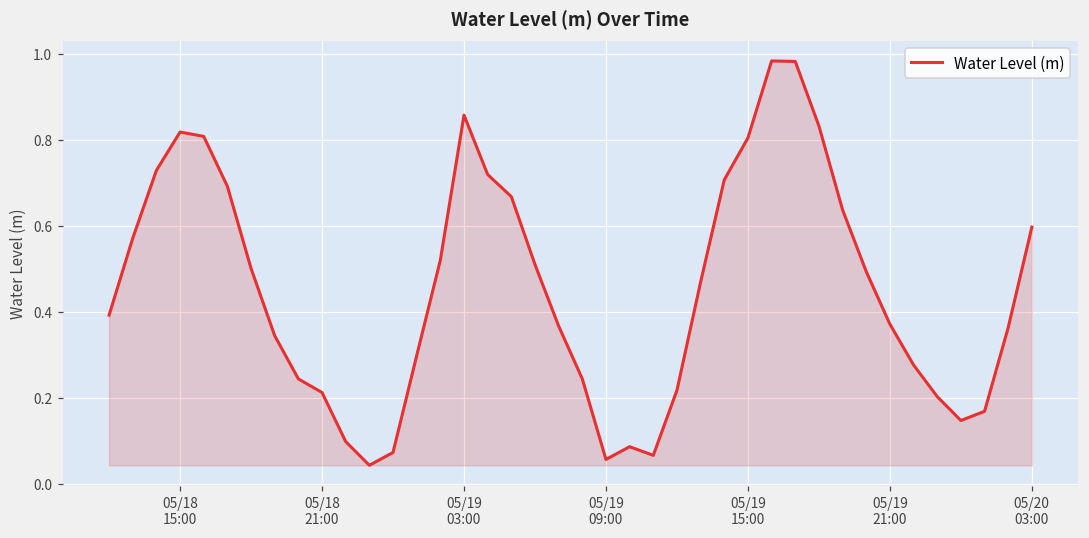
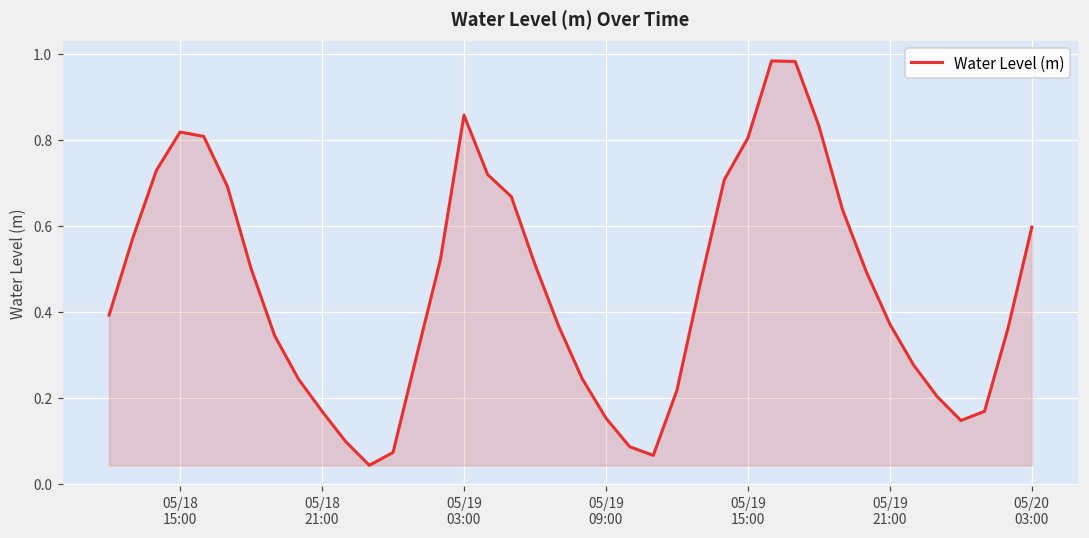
05/18 21:00: 0.21 -> 0.17
05/19 09:00: 0.06 -> 0.15
